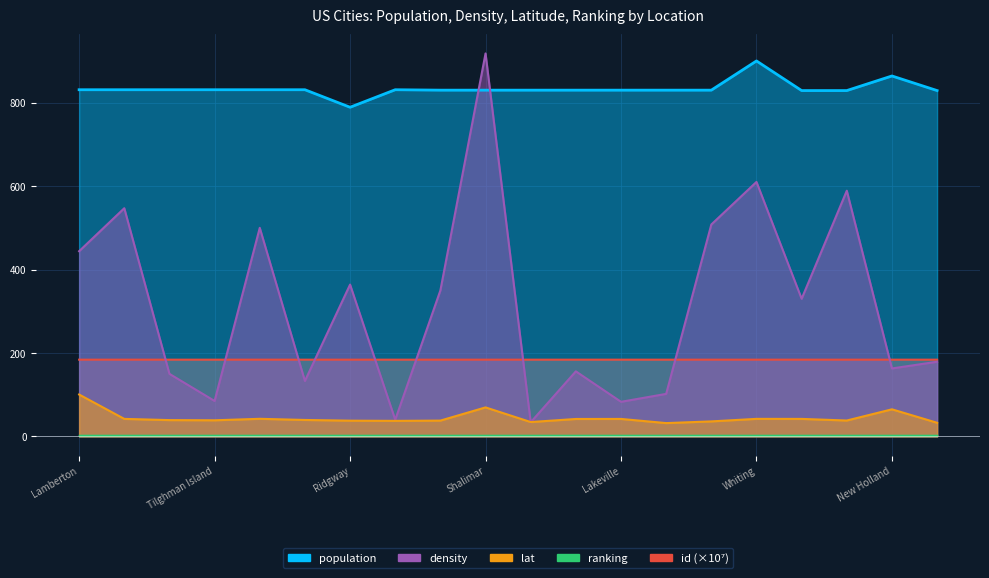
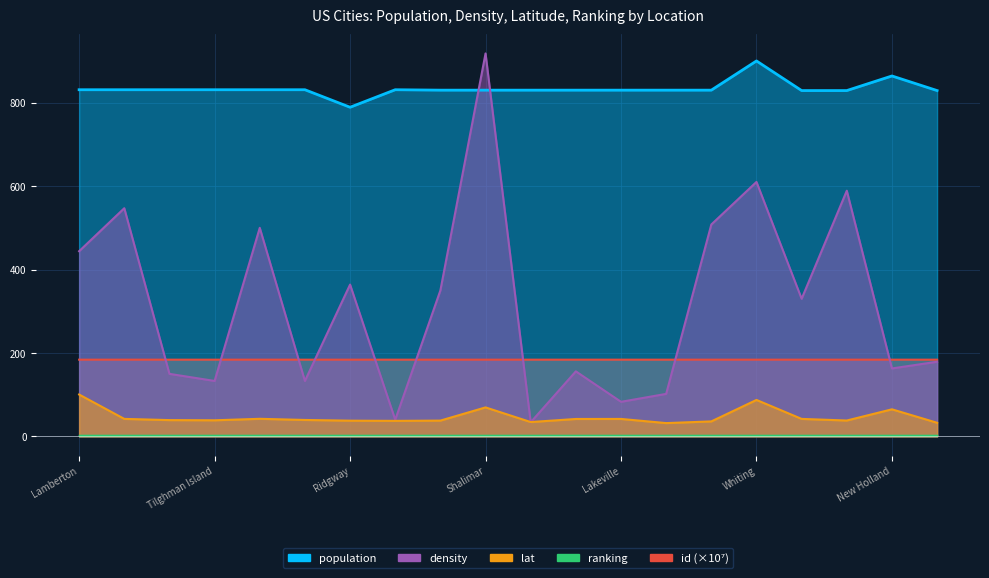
density, Tilghman Island: 90 -> 130
lat, Whiting: 40 -> 90
